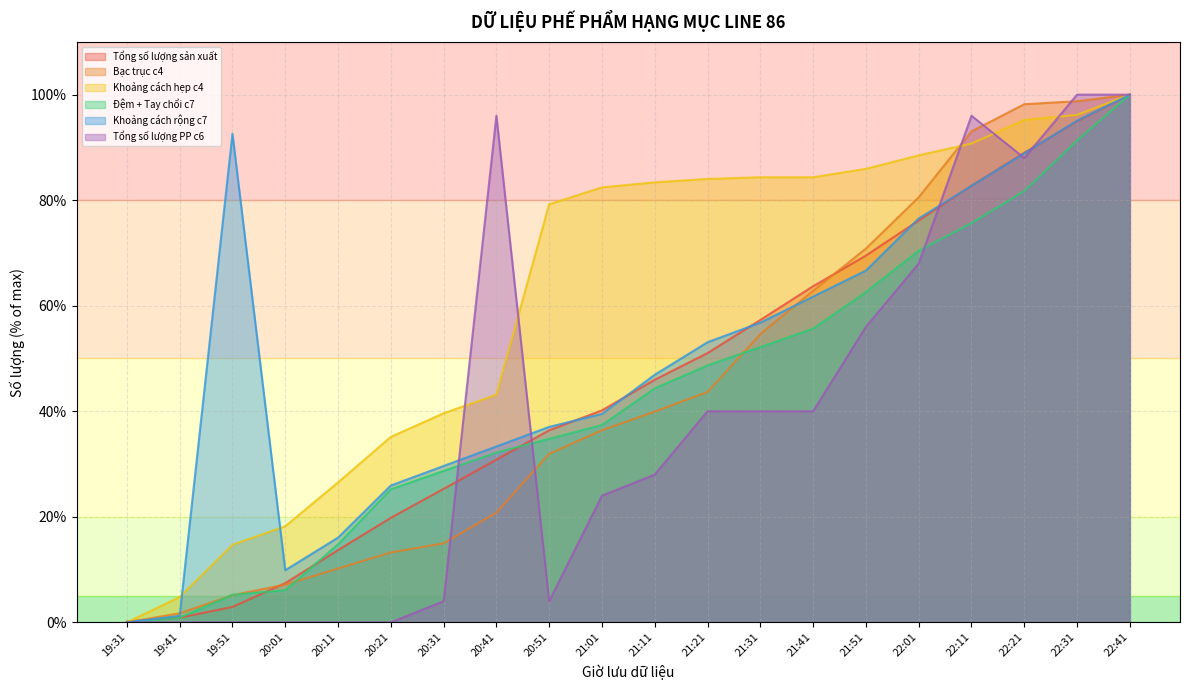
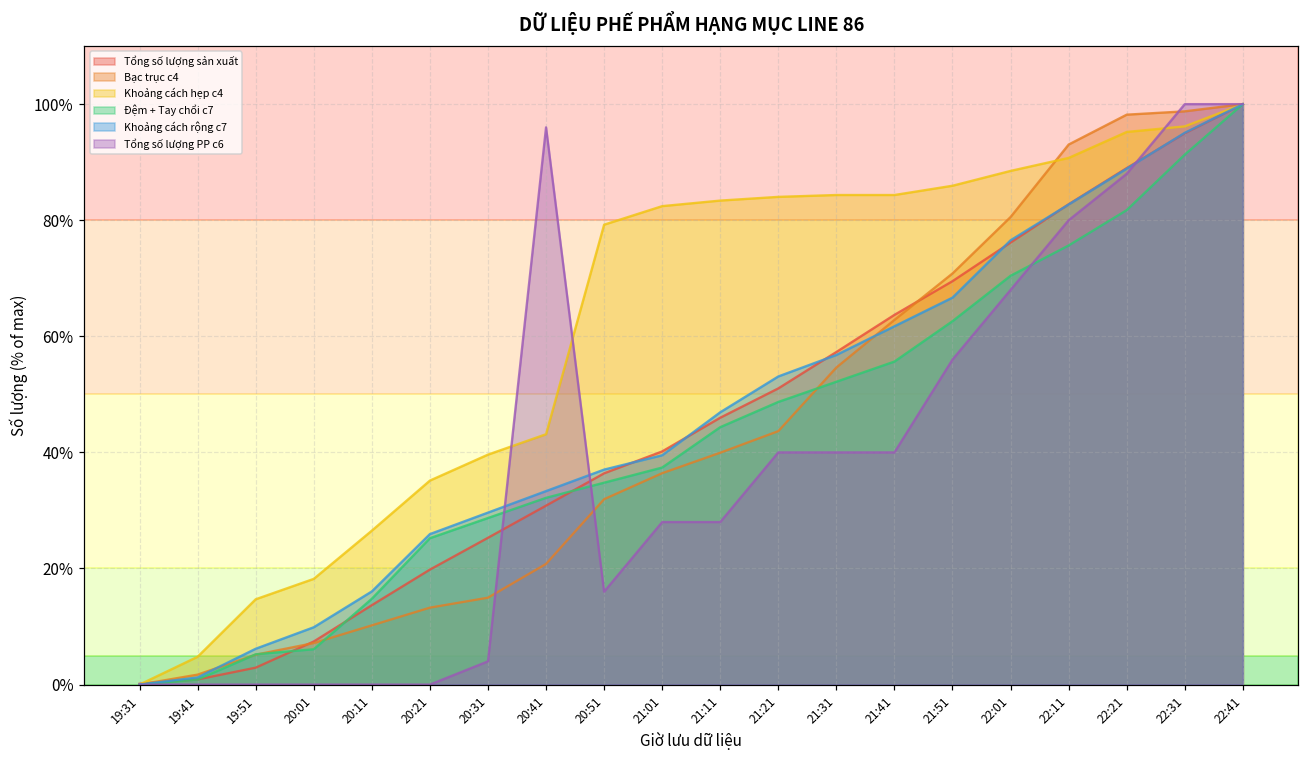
Khoảng cách rộng c7, 19:51: 93% -> 6%
Tổng số lượng PP c6, 20:51: 4% -> 16%
Tổng số lượng PP c6, 21:01: 24% -> 28%
Tổng số lượng PP c6, 22:11: 96% -> 80%
